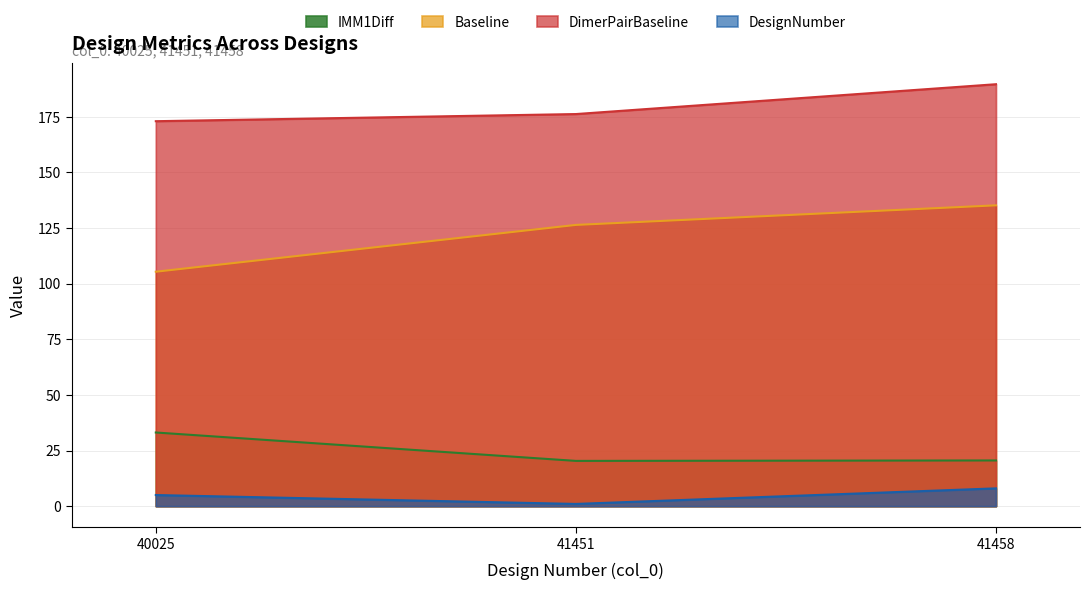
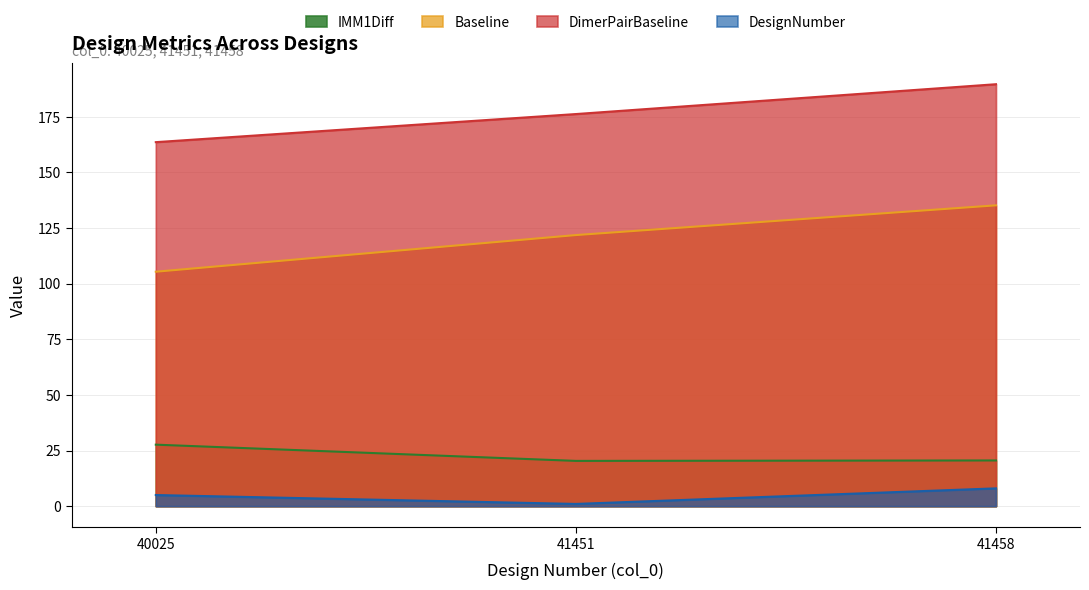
IMM1Diff, 40025: 33 -> 28
DimerPairBaseline, 40025: 173 -> 164
Baseline, 41451: 126 -> 122
